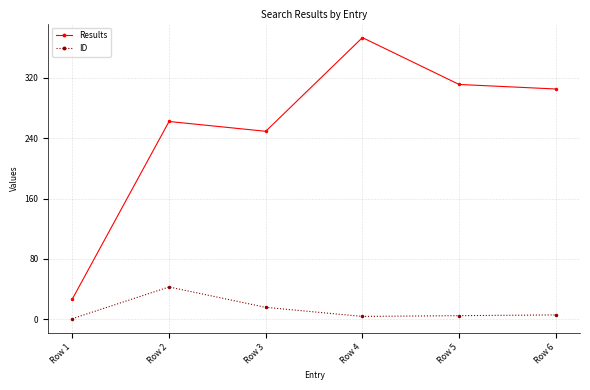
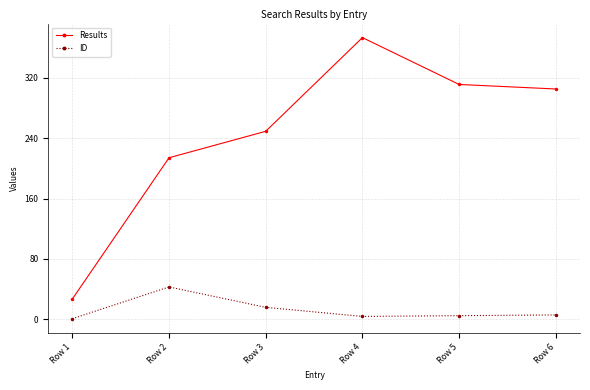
Results, Row 2: 260 -> 210
